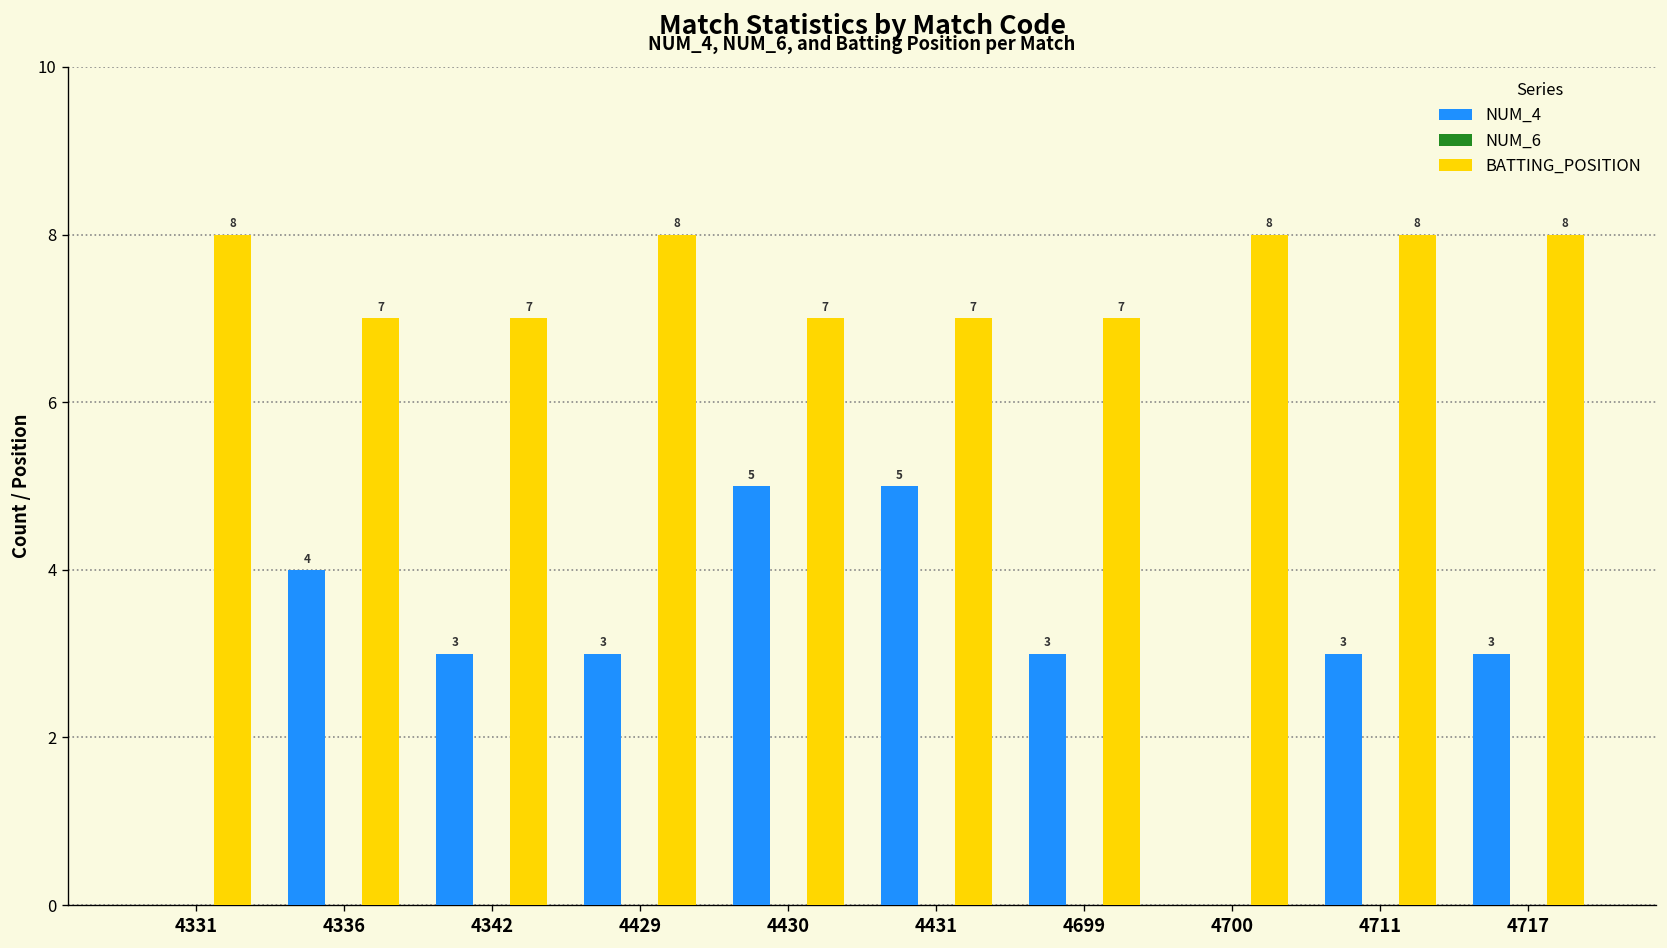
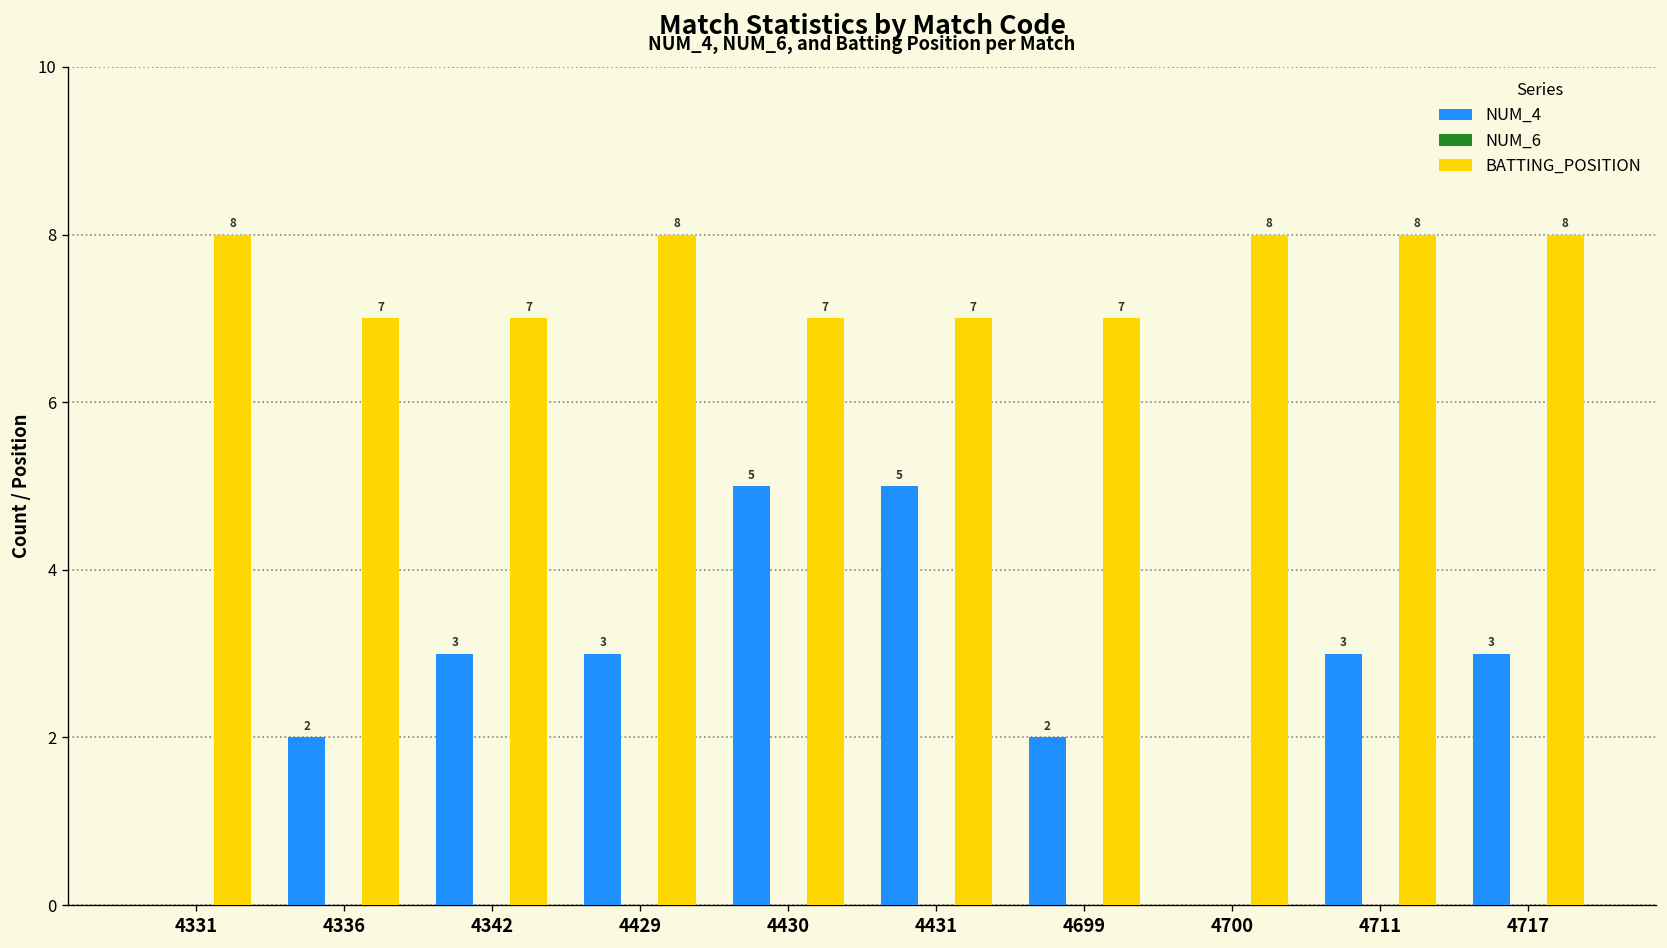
NUM_4, 4336: 4 -> 2
NUM_4, 4699: 3 -> 2
